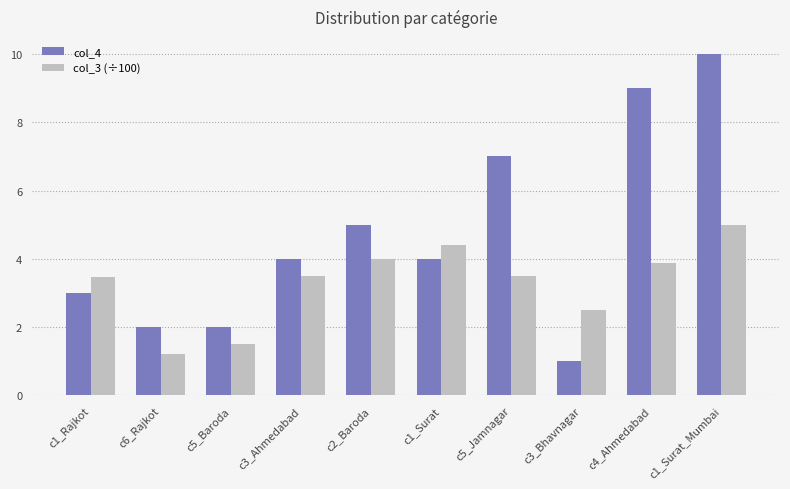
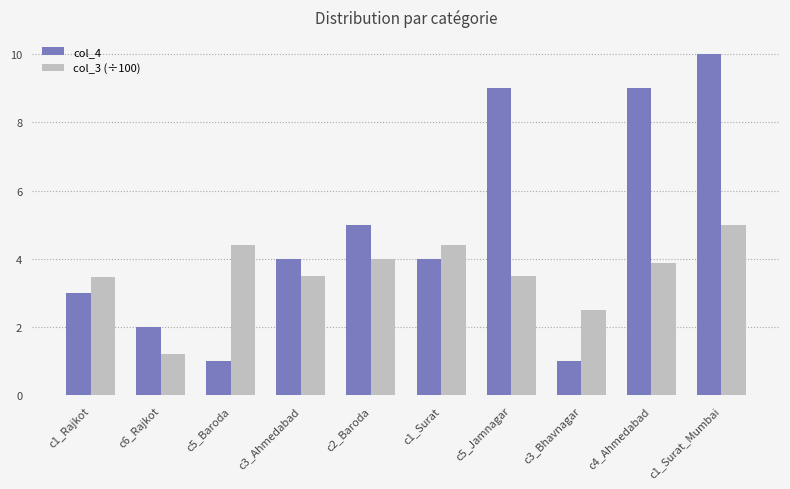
col_4, c5_Baroda: 2 -> 1
col_3 (÷100), c5_Baroda: 1.5 -> 4.4
col_4, c5_Jamnagar: 7 -> 9
